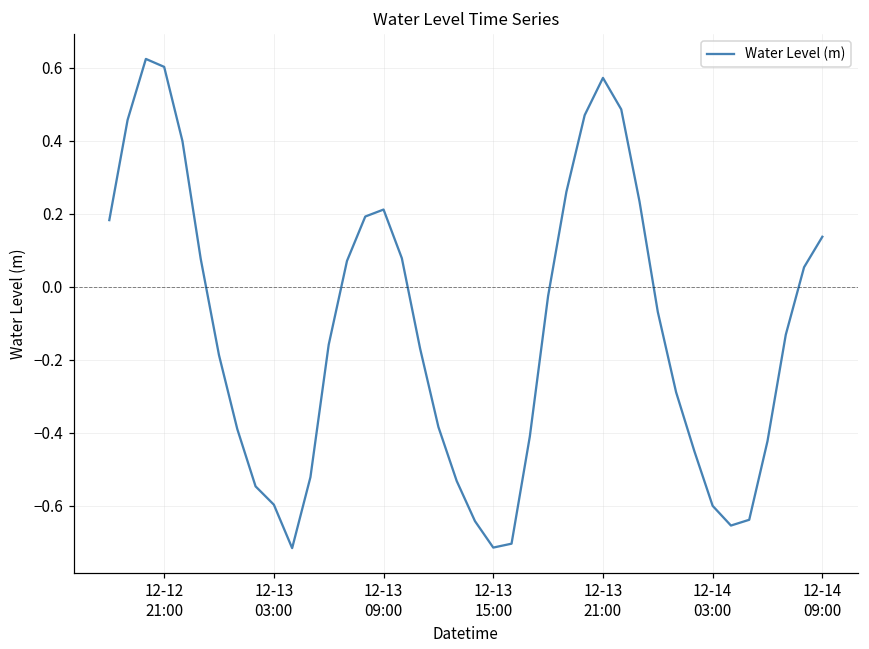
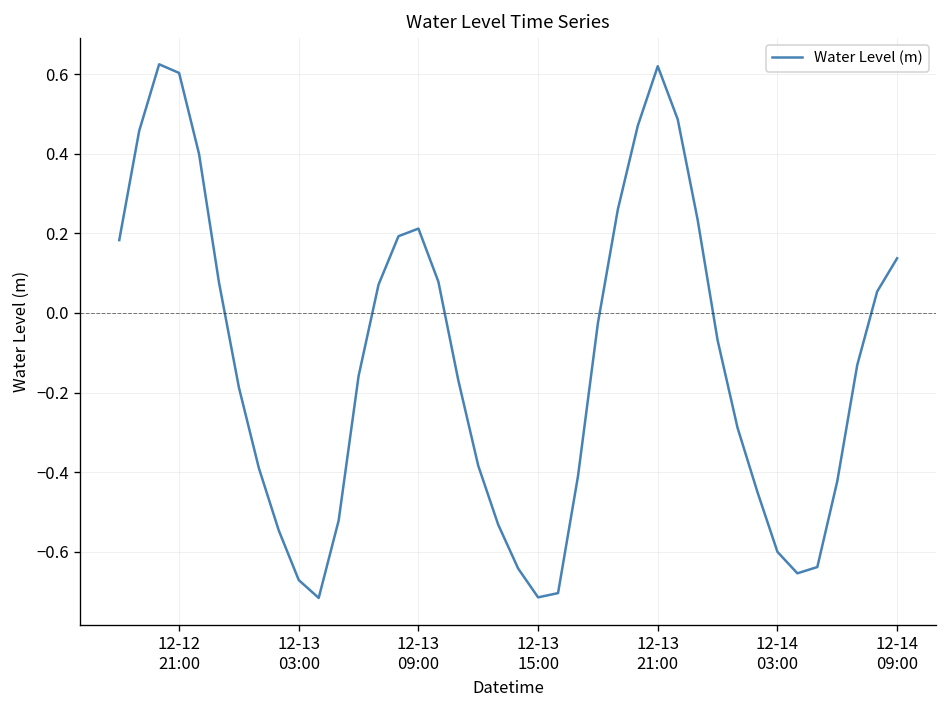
12-13 03:00: -0.60 -> -0.67
12-13 21:00: 0.57 -> 0.62
